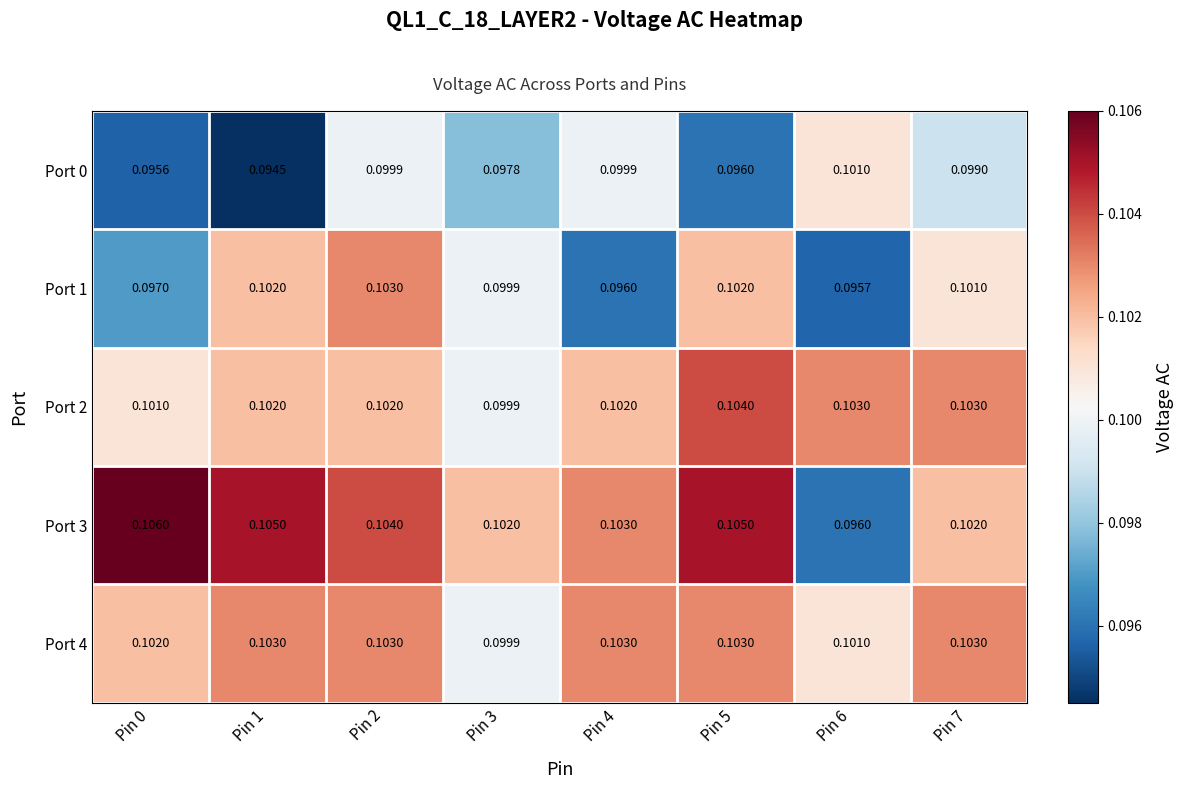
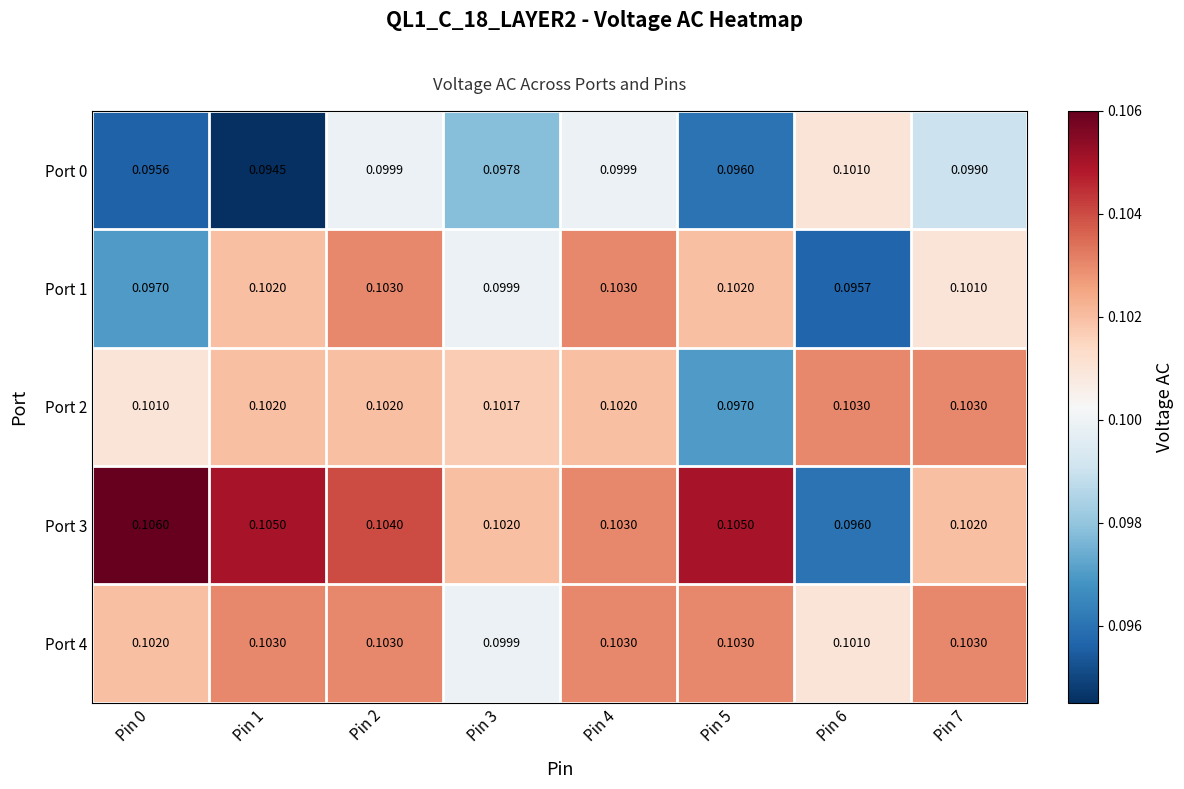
Port 1, Pin 4: 0.0960 -> 0.1030
Port 2, Pin 3: 0.0999 -> 0.1017
Port 2, Pin 5: 0.1040 -> 0.0970
